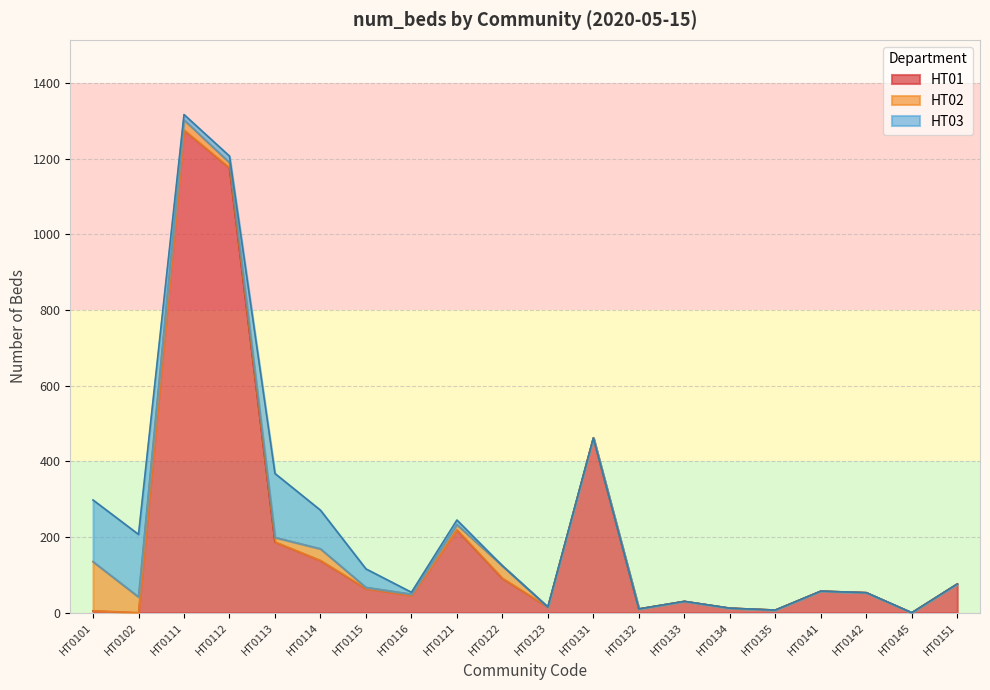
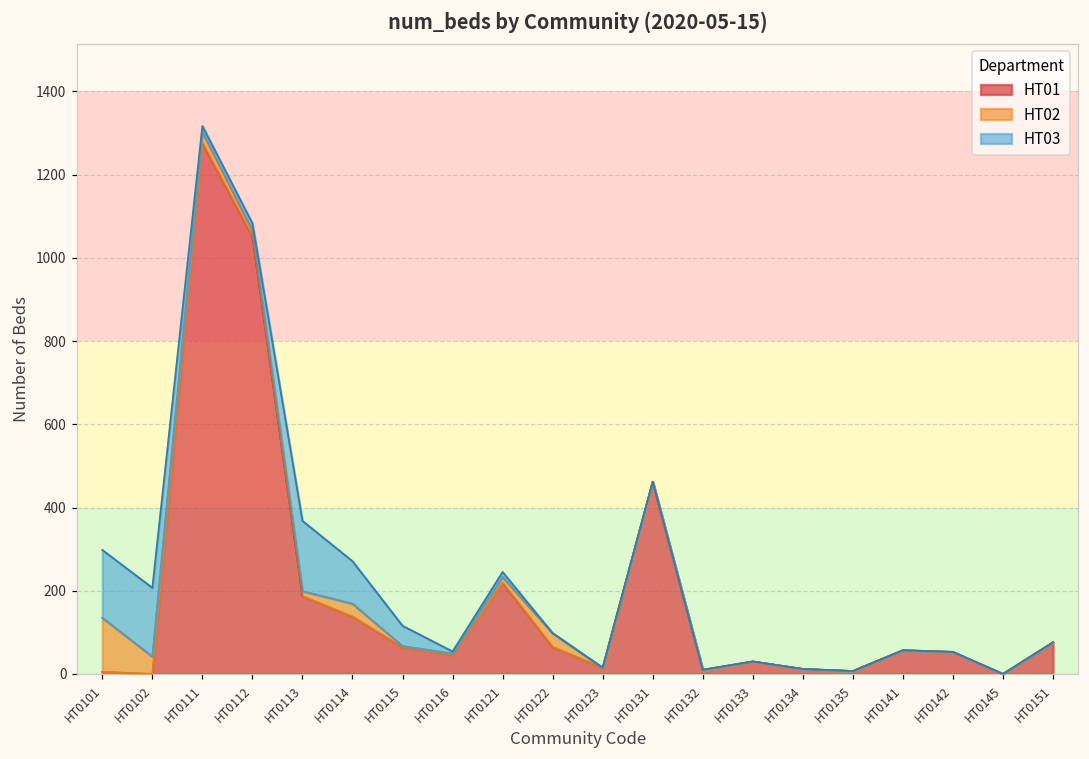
HT01, HT0112: 1180 -> 1050
HT01, HT0122: 90 -> 70
